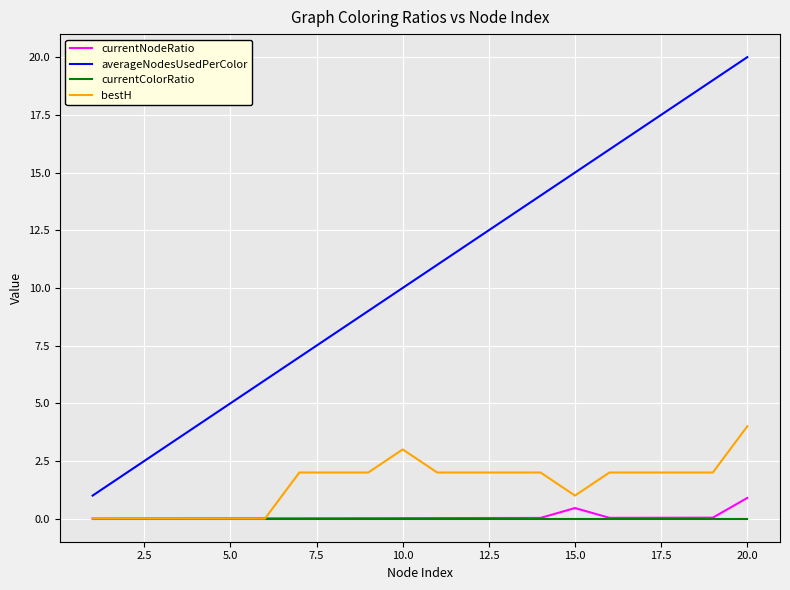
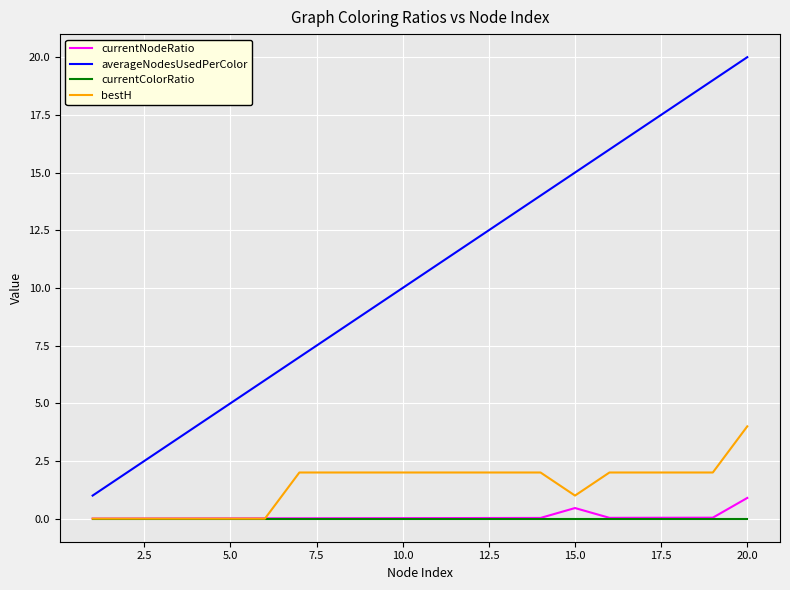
bestH, 10.0: 3 -> 2
